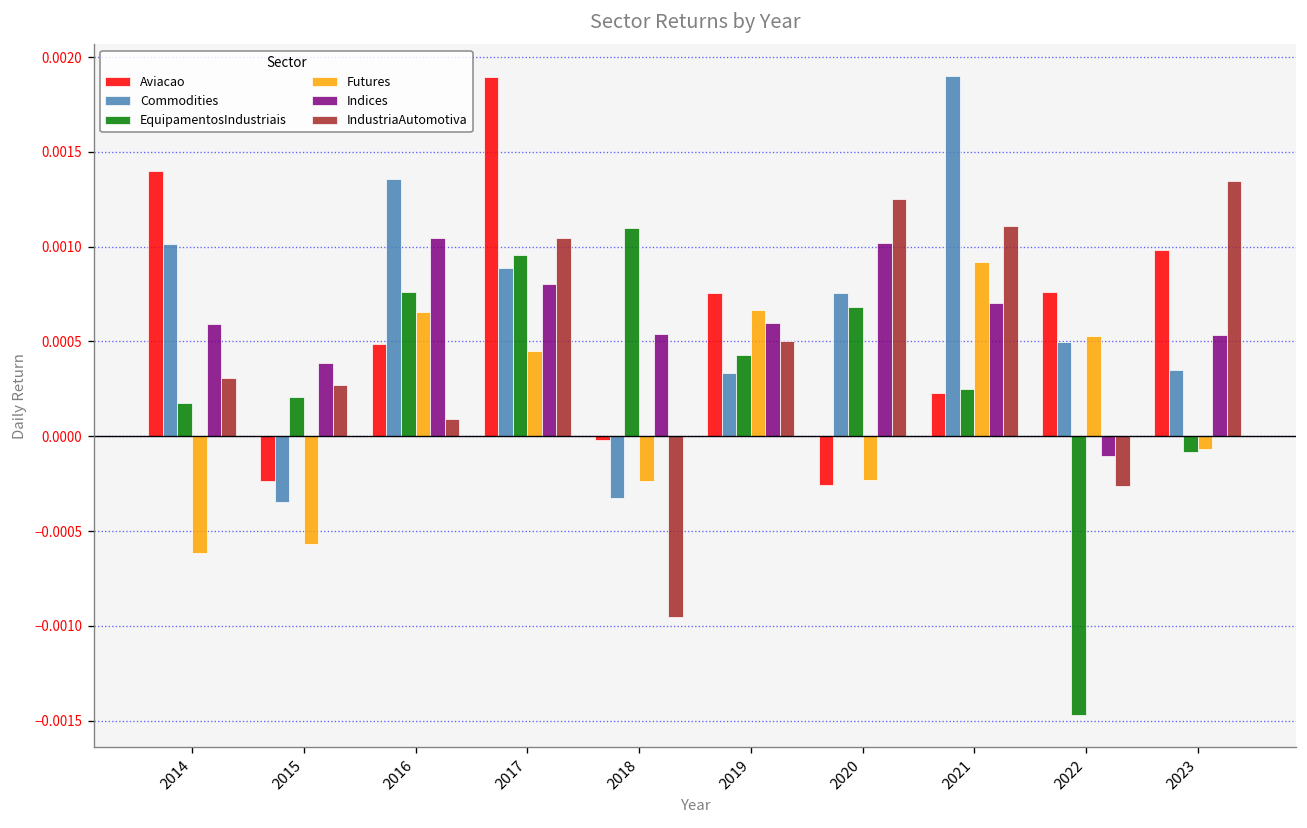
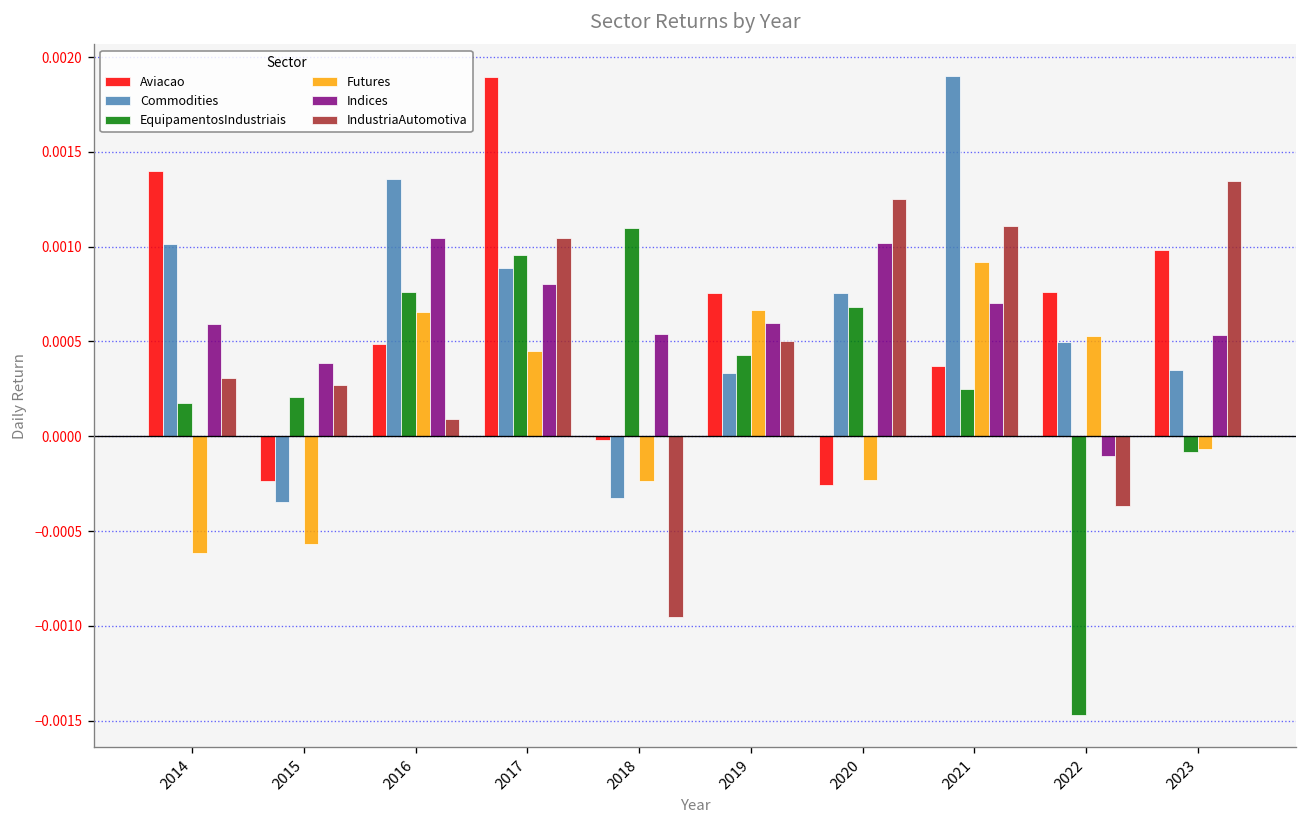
Aviacao, 2021: 0.00023 -> 0.00037
IndustriaAutomotiva, 2022: -0.00026 -> -0.00037
